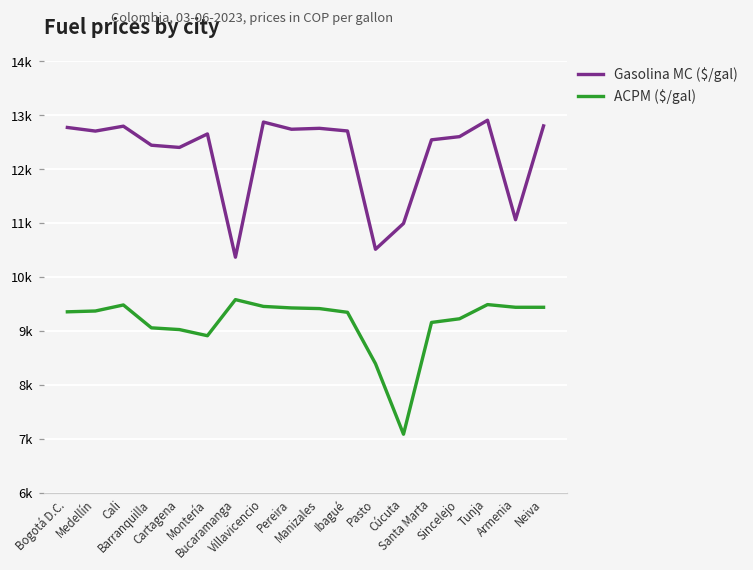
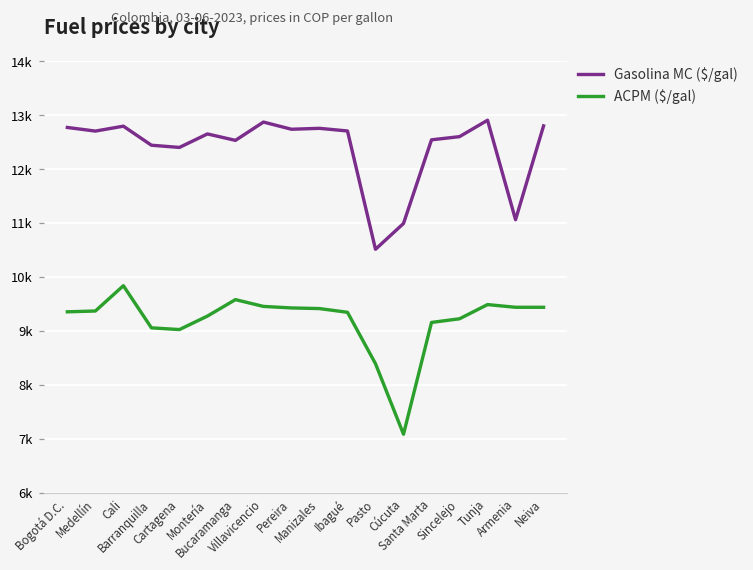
ACPM ($/gal), Cali: 9500 -> 9800
ACPM ($/gal), Montería: 8900 -> 9300
Gasolina MC ($/gal), Bucaramanga: 10400 -> 12500
